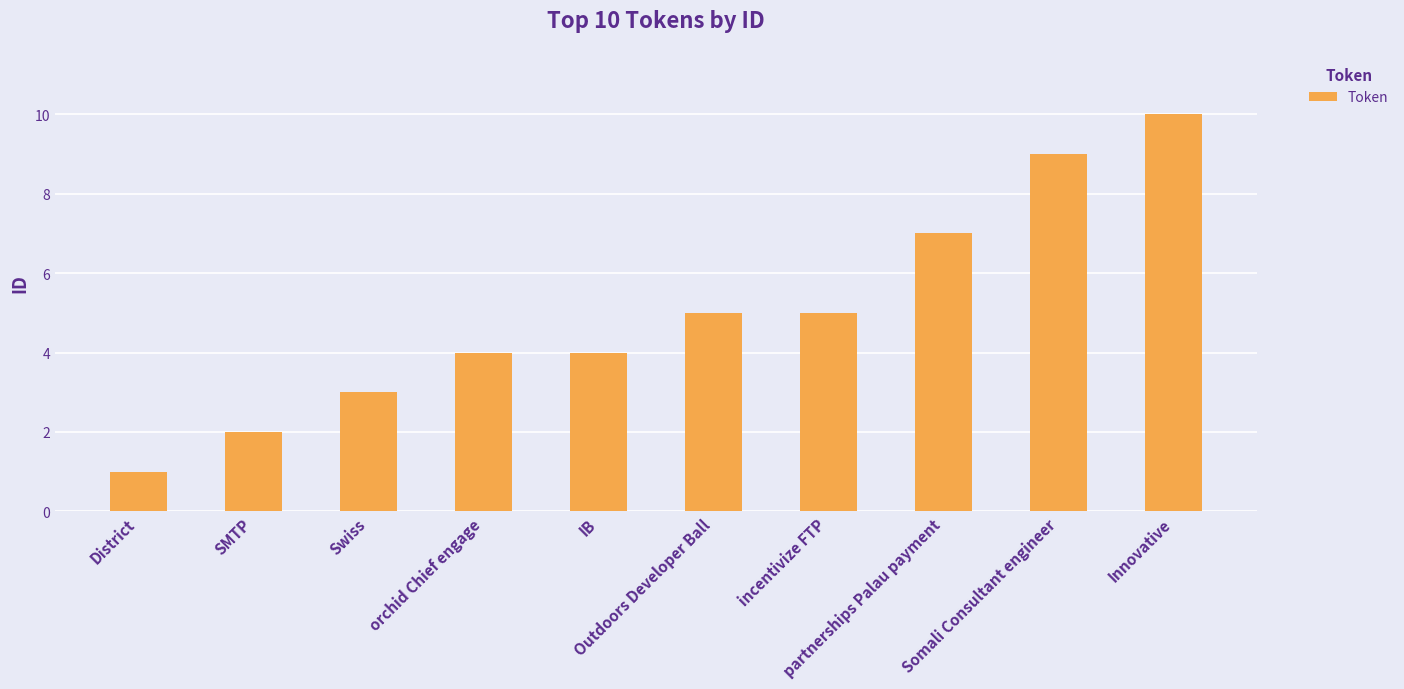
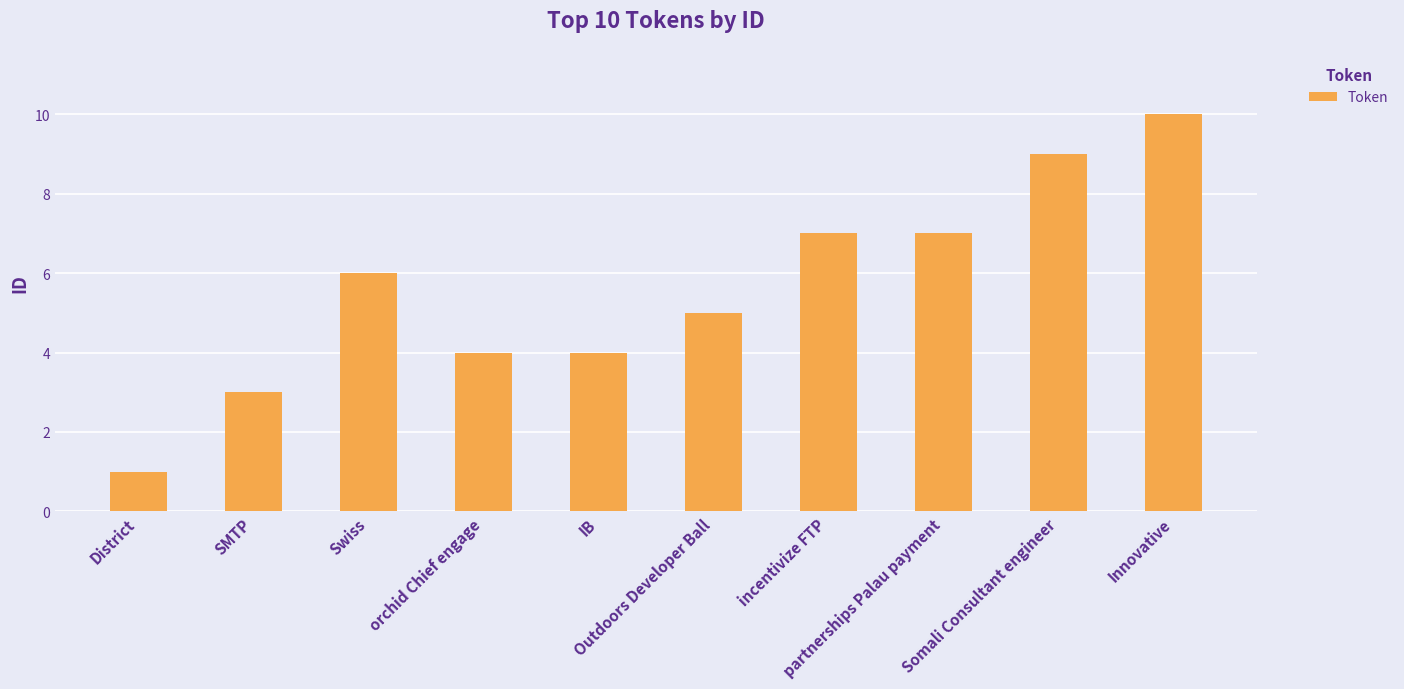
SMTP: 2 -> 3
Swiss: 3 -> 6
incentivize FTP: 5 -> 7
